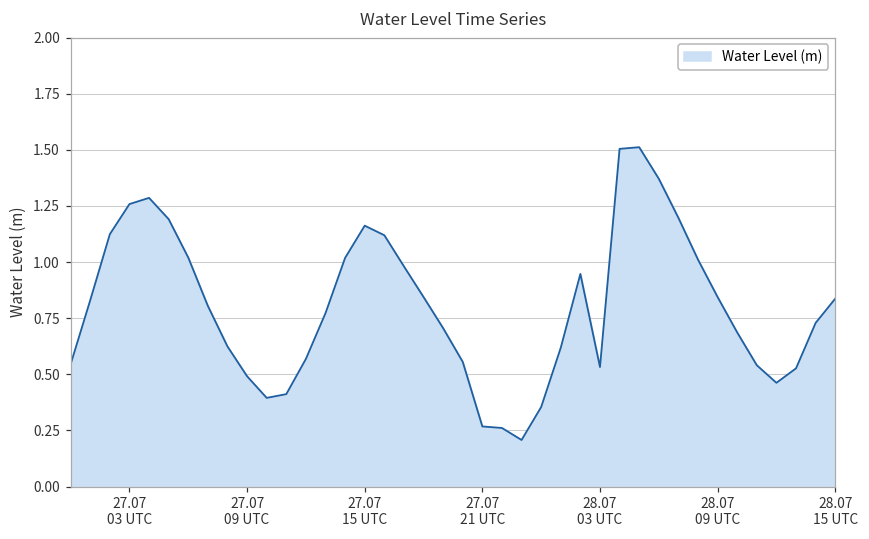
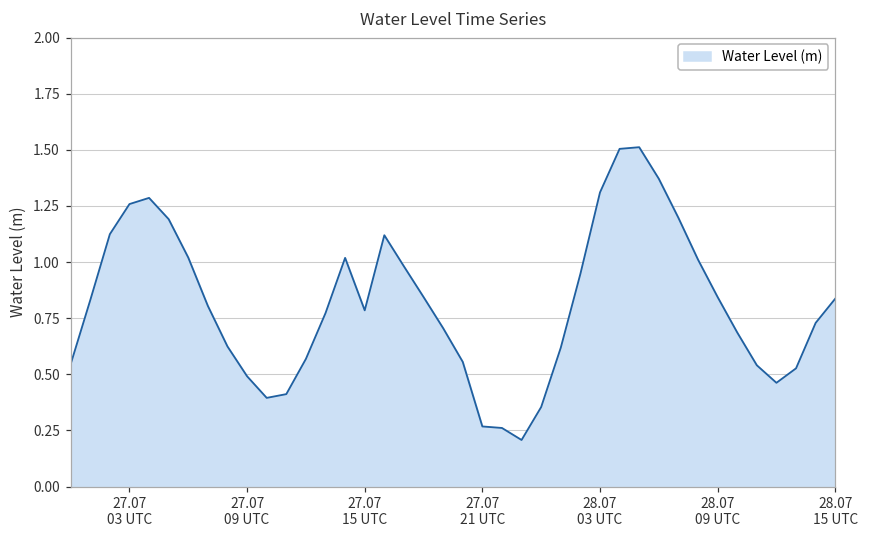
27.07 15 UTC: 1.16 -> 0.78
28.07 03 UTC: 0.53 -> 1.31
